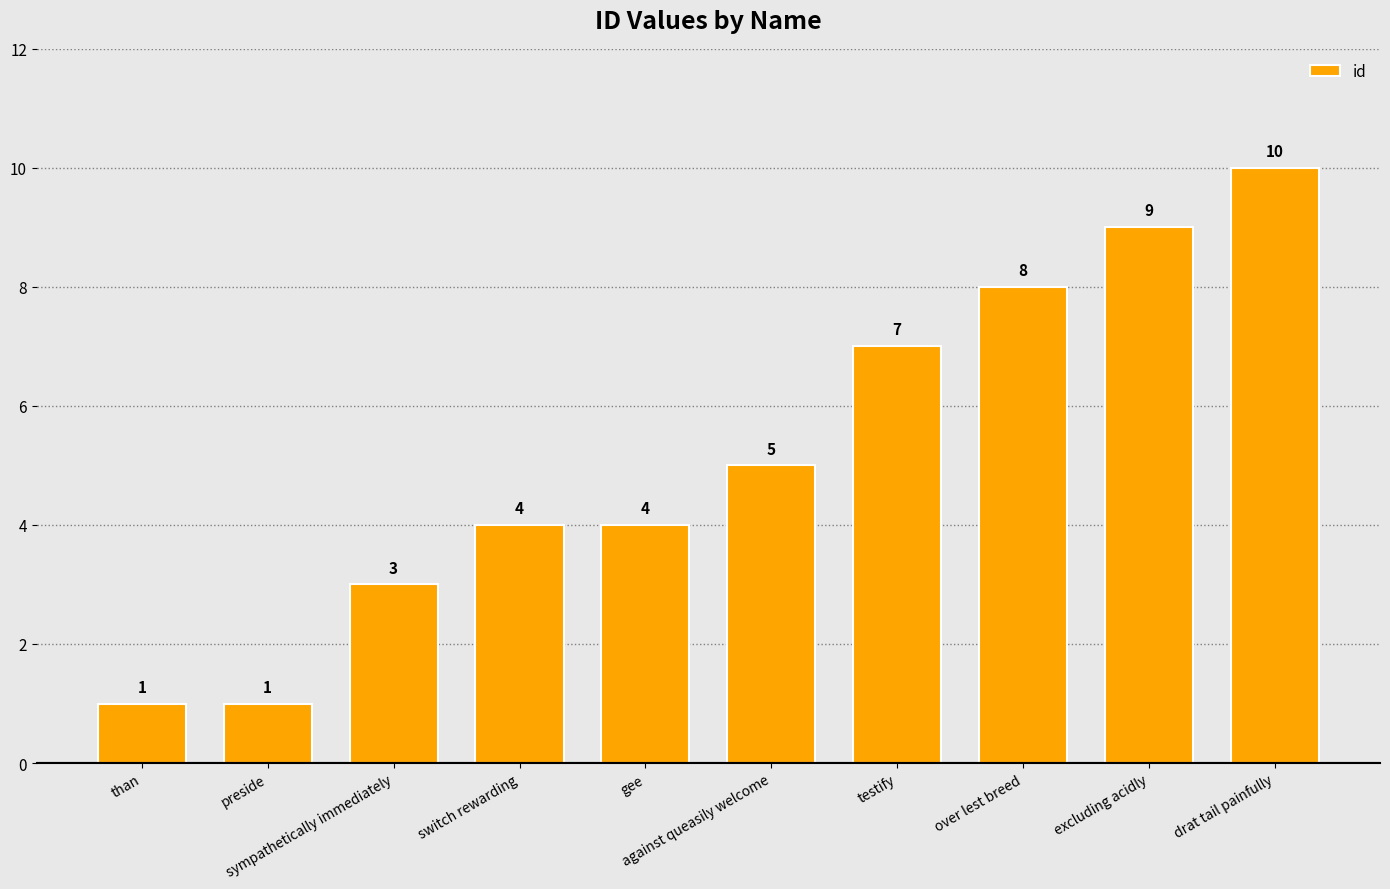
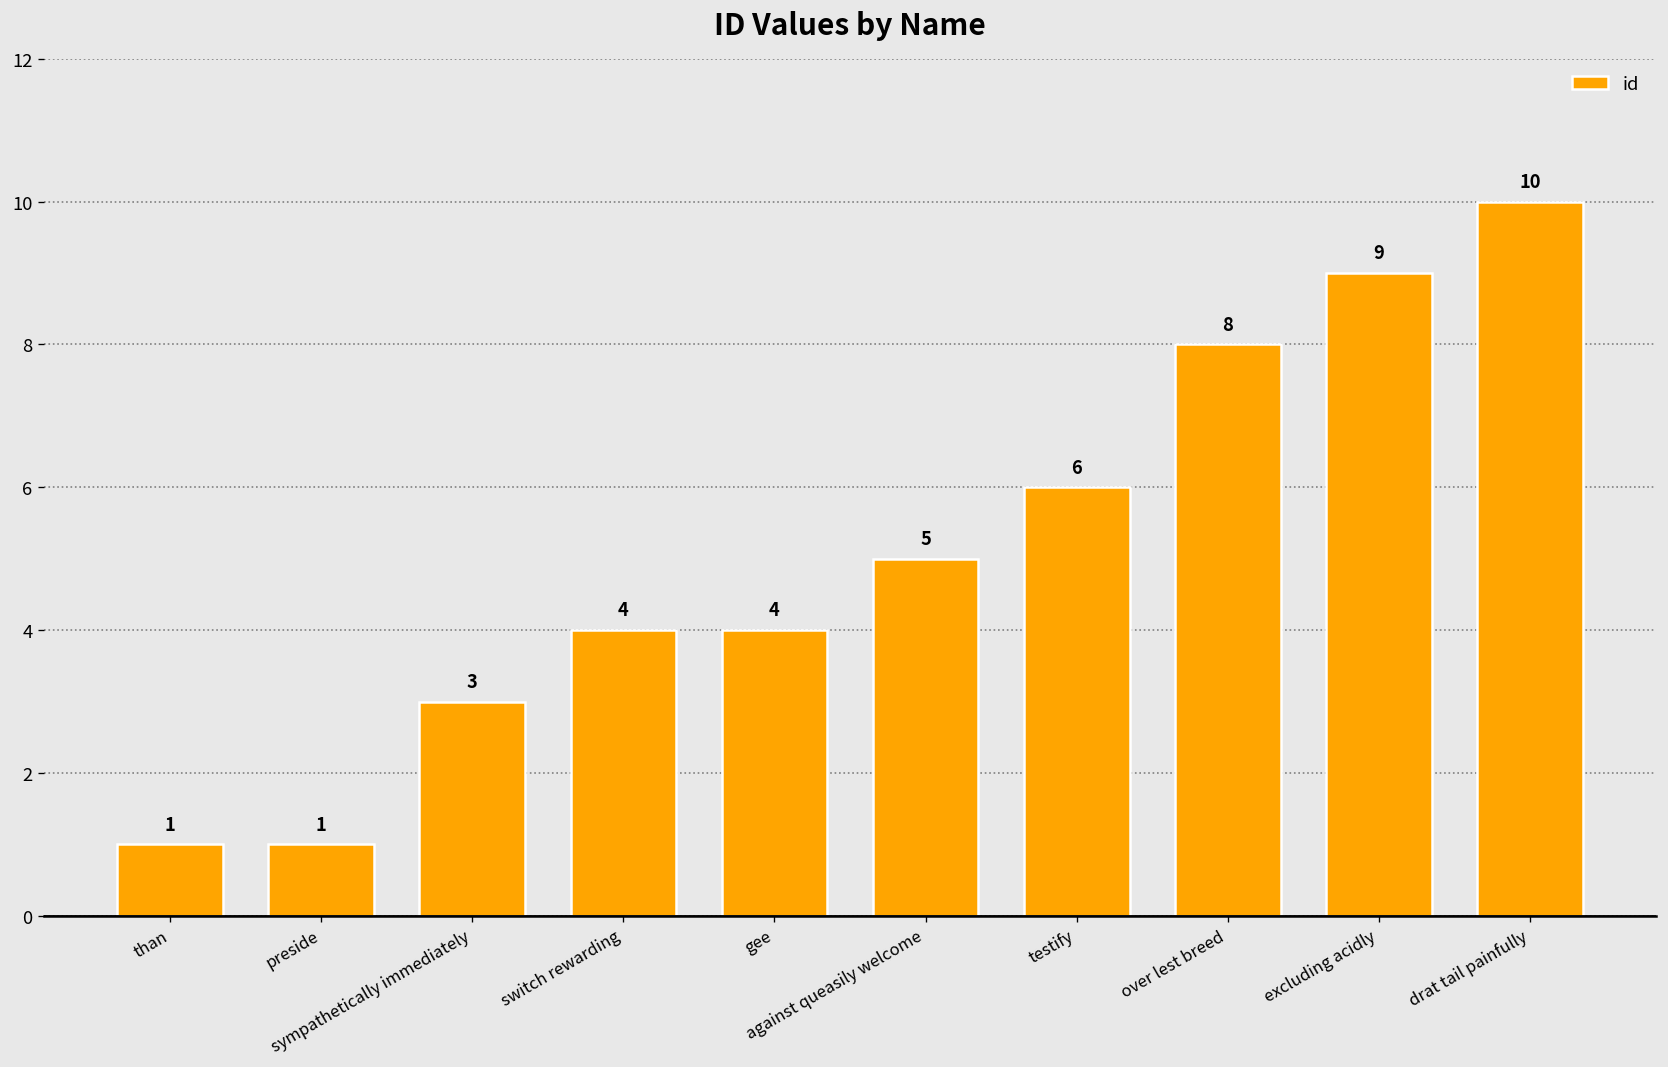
testify: 7 -> 6
